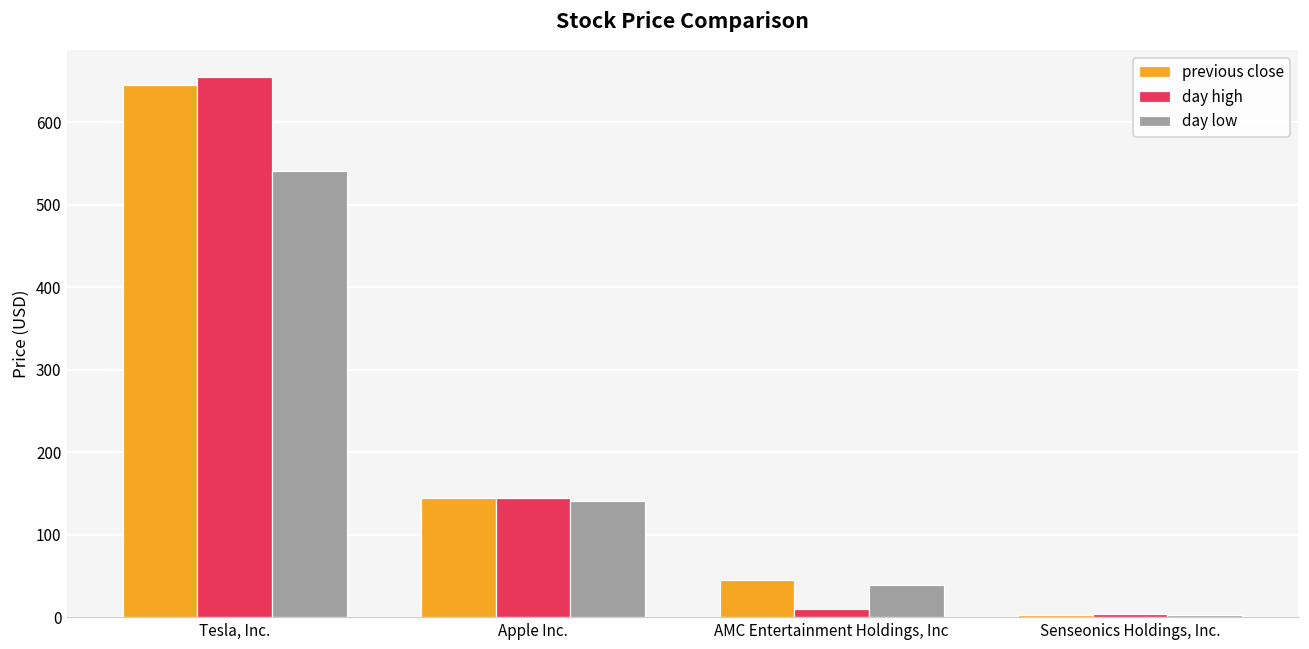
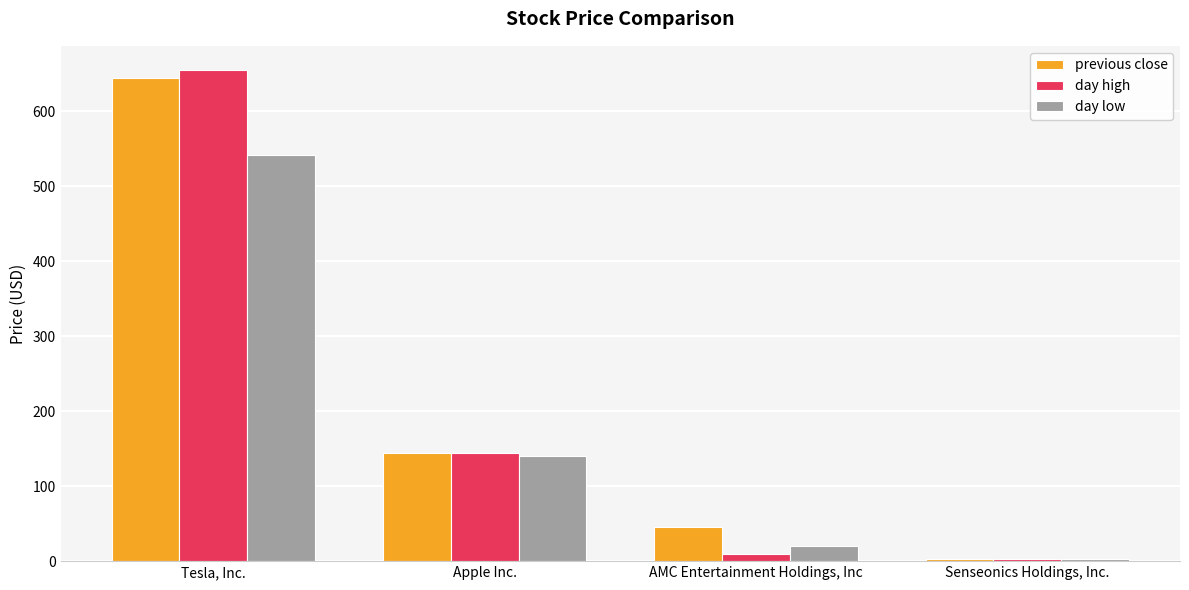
day low, AMC Entertainment Holdings, Inc: 40 -> 20
